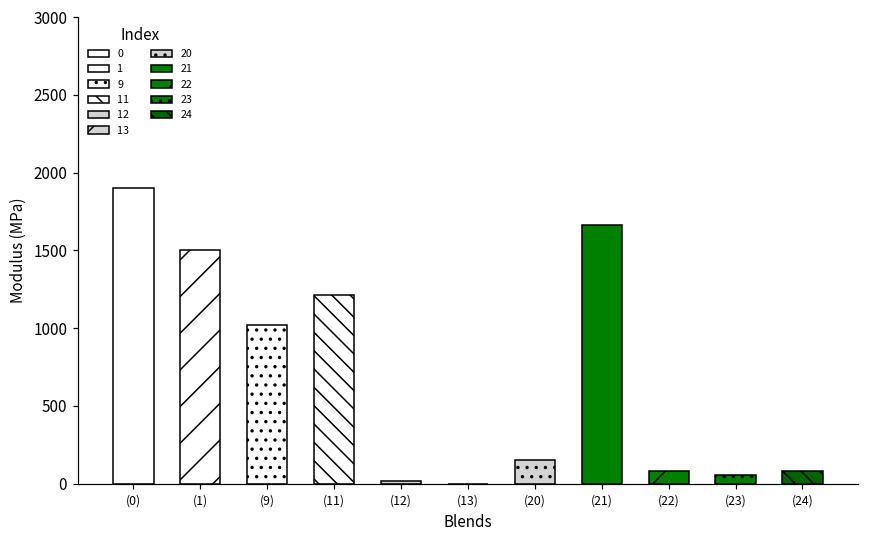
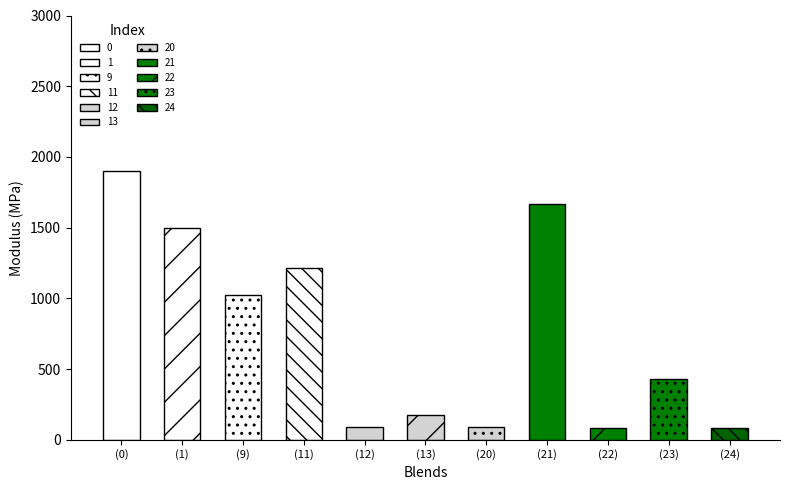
(12): 20 -> 90
(13): 0 -> 170
(20): 160 -> 90
(23): 60 -> 430
